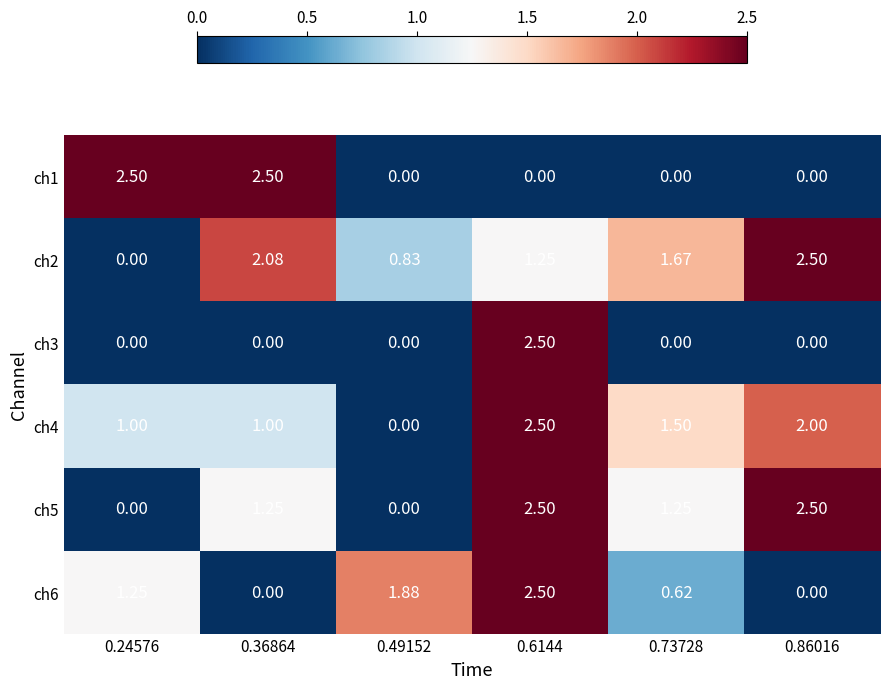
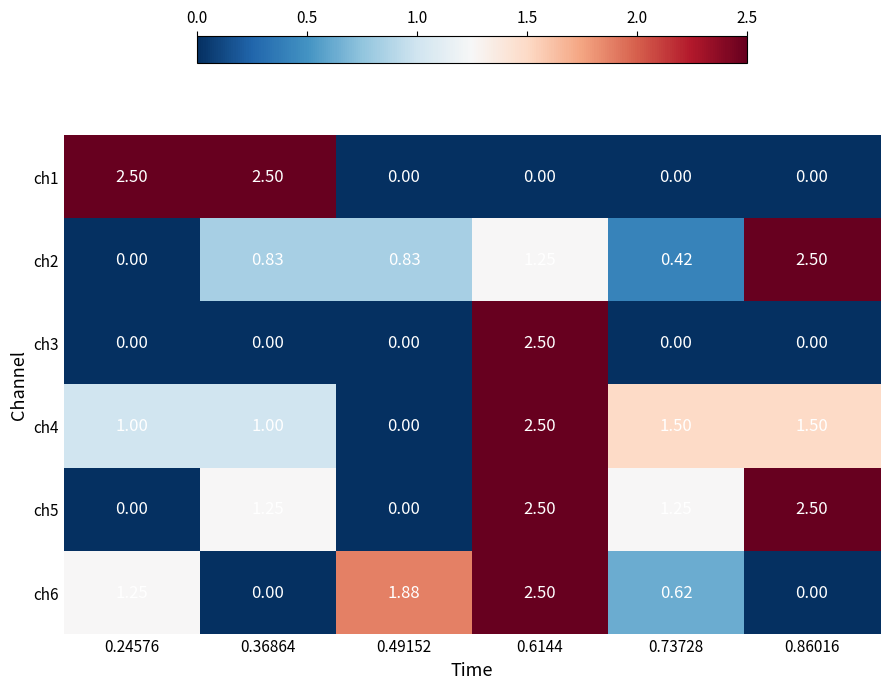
ch2, 0.36864: 2.08 -> 0.83
ch2, 0.73728: 1.67 -> 0.42
ch4, 0.86016: 2.00 -> 1.50
